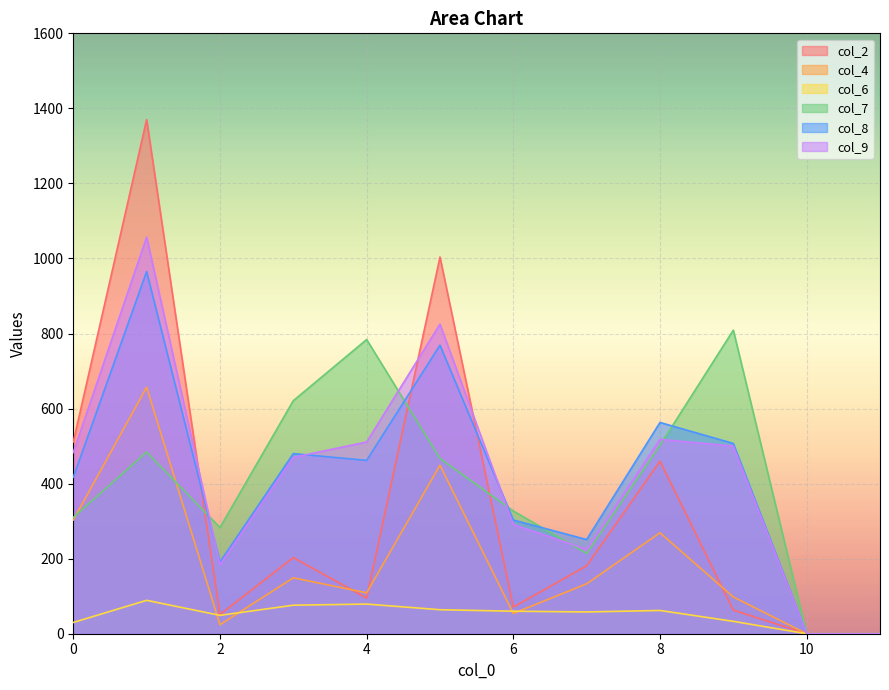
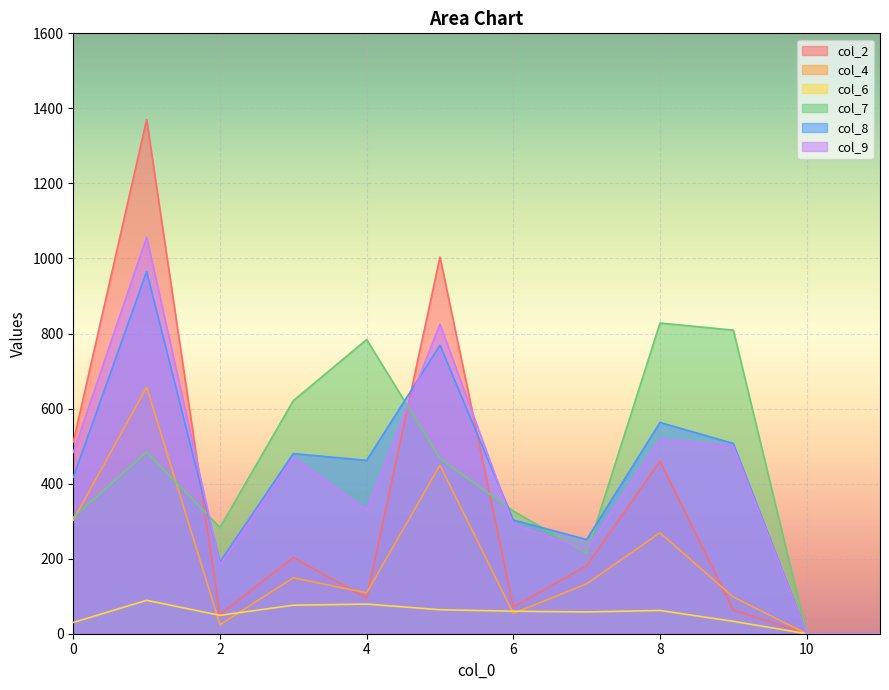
col_9, 4: 510 -> 330
col_7, 8: 500 -> 830
